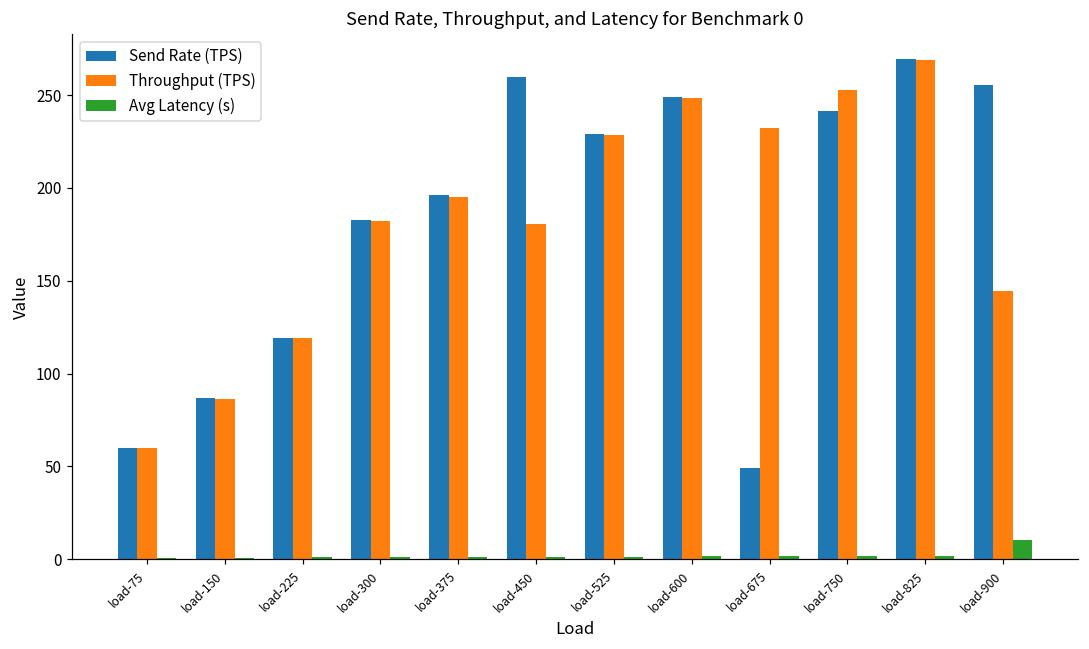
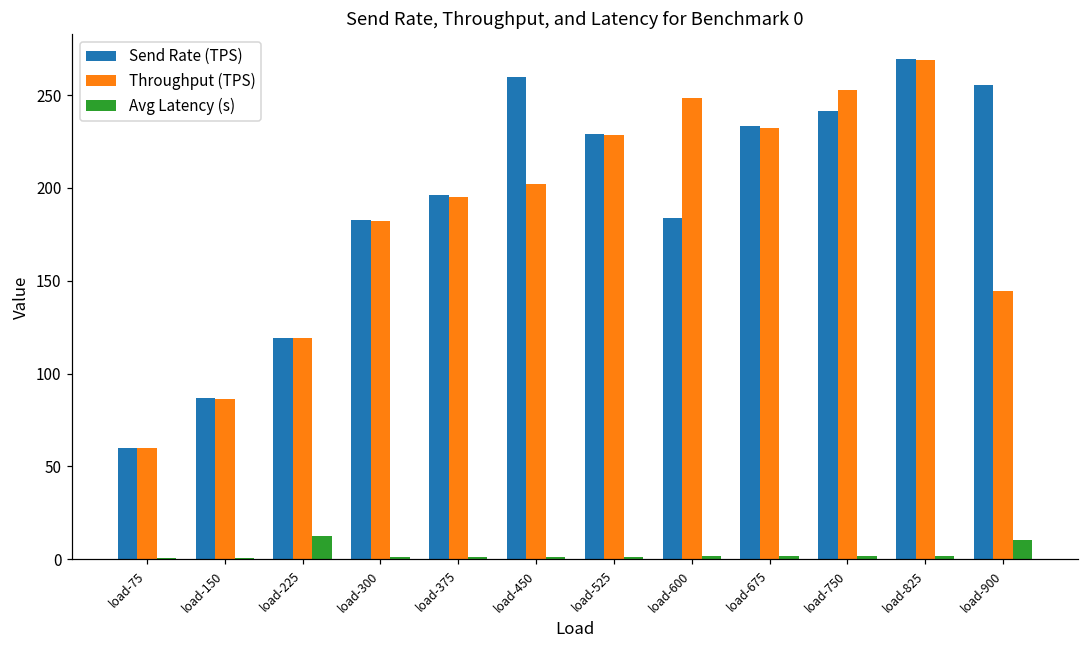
Avg Latency (s), load-225: 1 -> 12
Throughput (TPS), load-450: 181 -> 202
Send Rate (TPS), load-600: 249 -> 184
Send Rate (TPS), load-675: 49 -> 233
